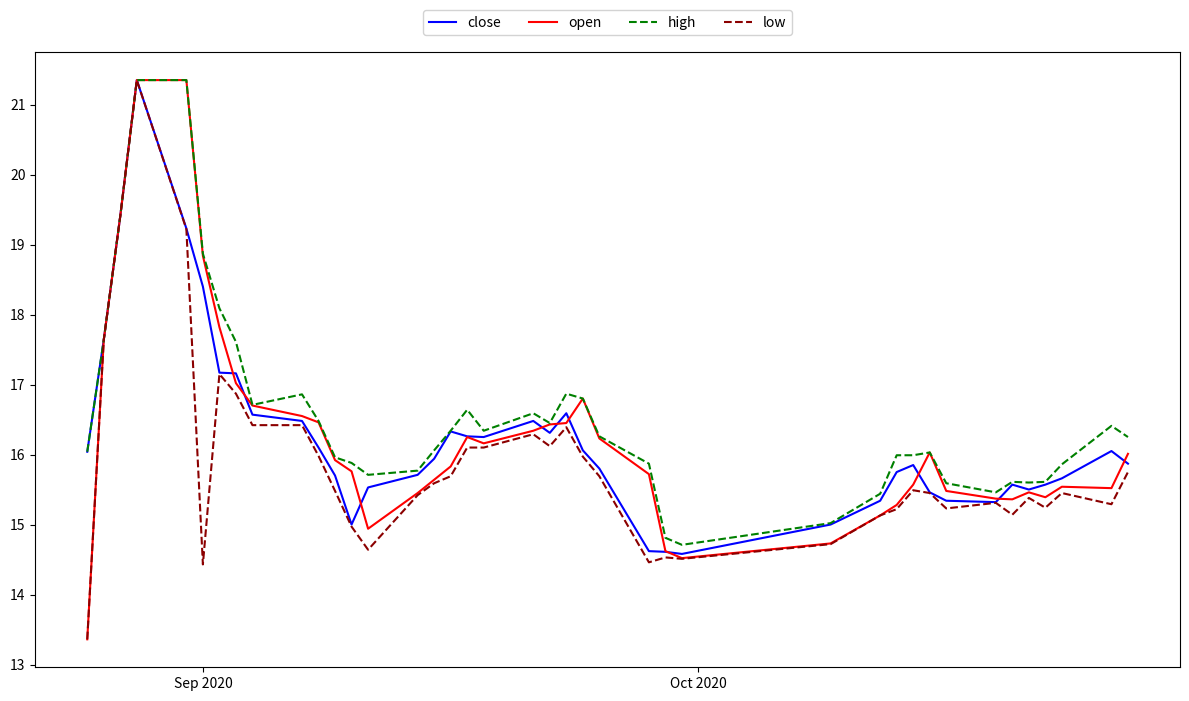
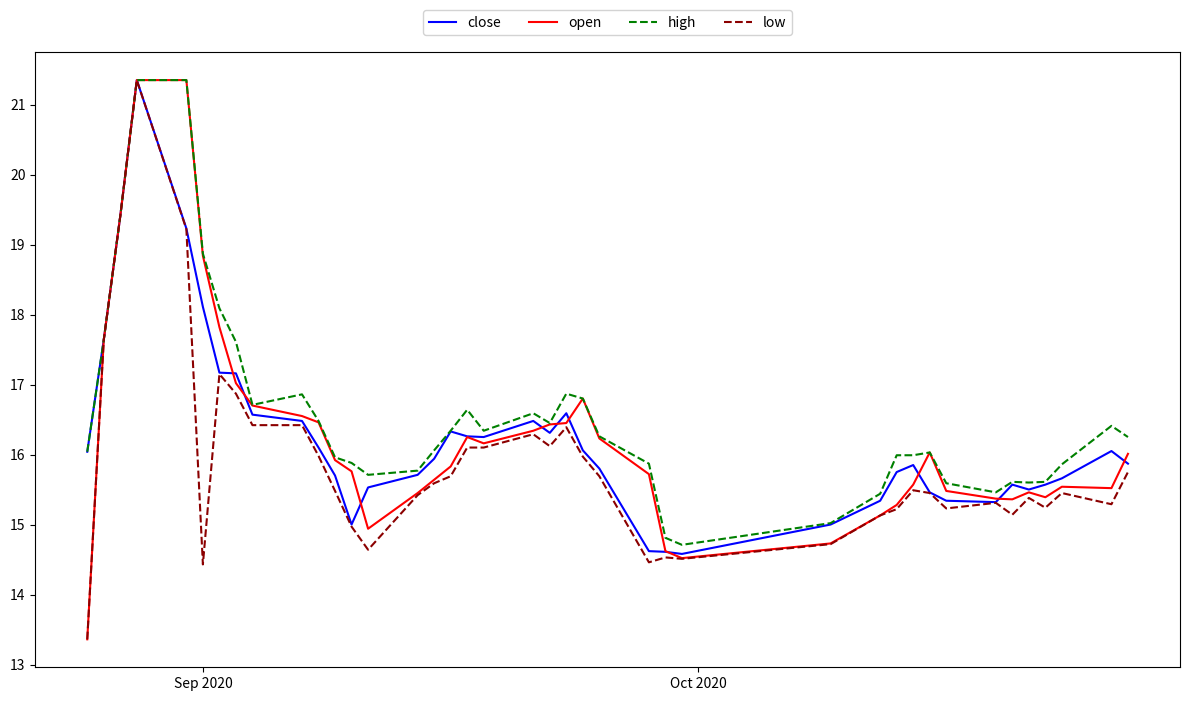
close, Sep 2020: 18.4 -> 18.1
